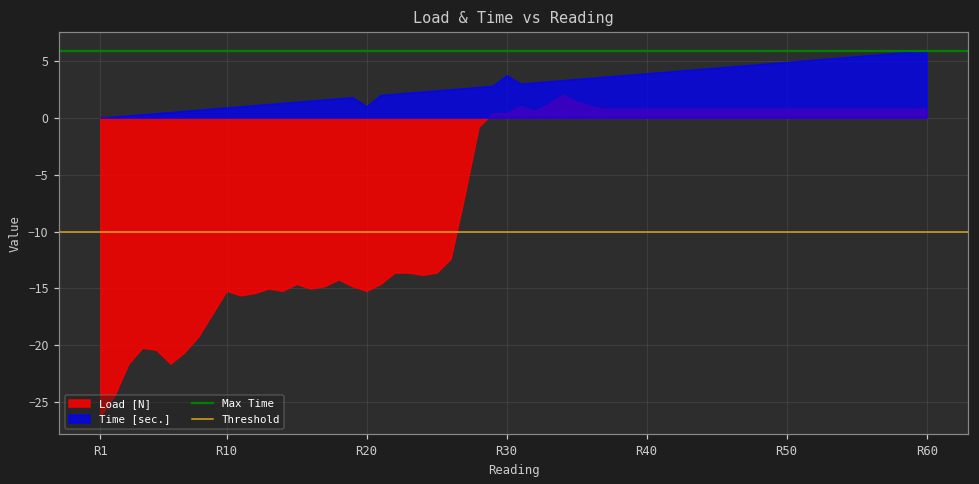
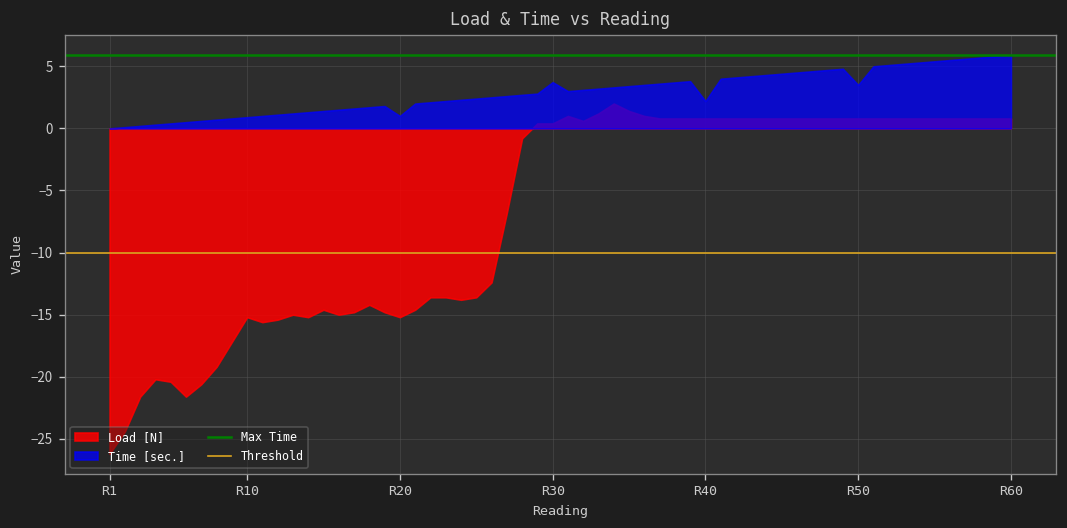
Time [sec.], R40: 3.9 -> 2.2
Time [sec.], R50: 4.9 -> 3.5
